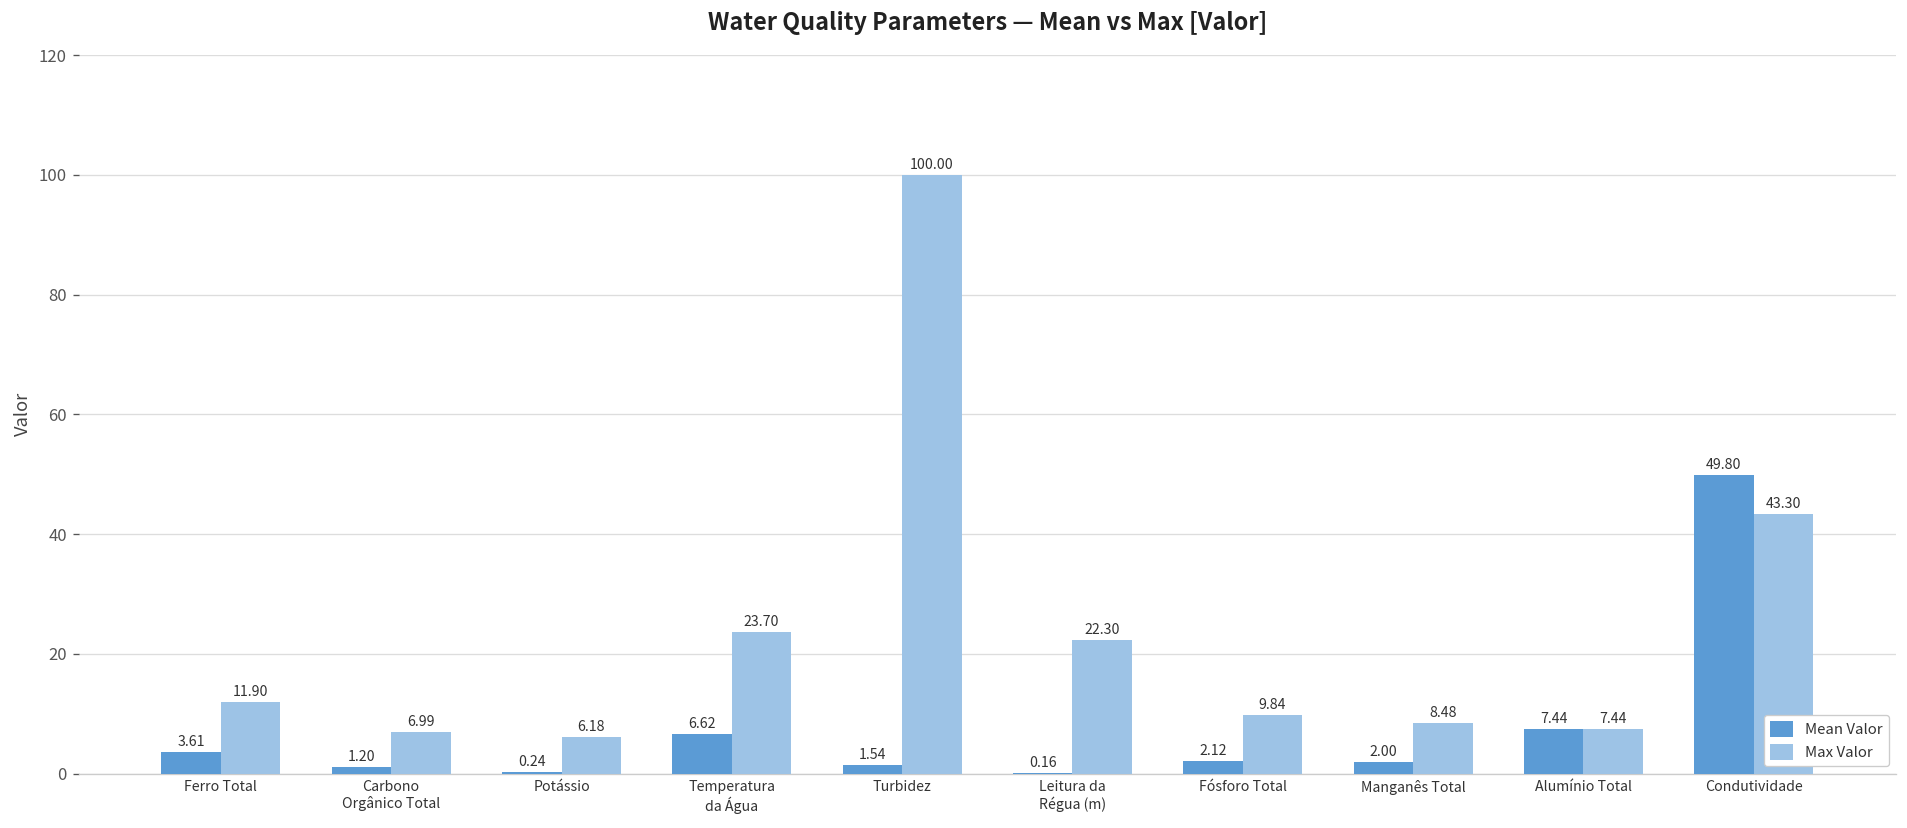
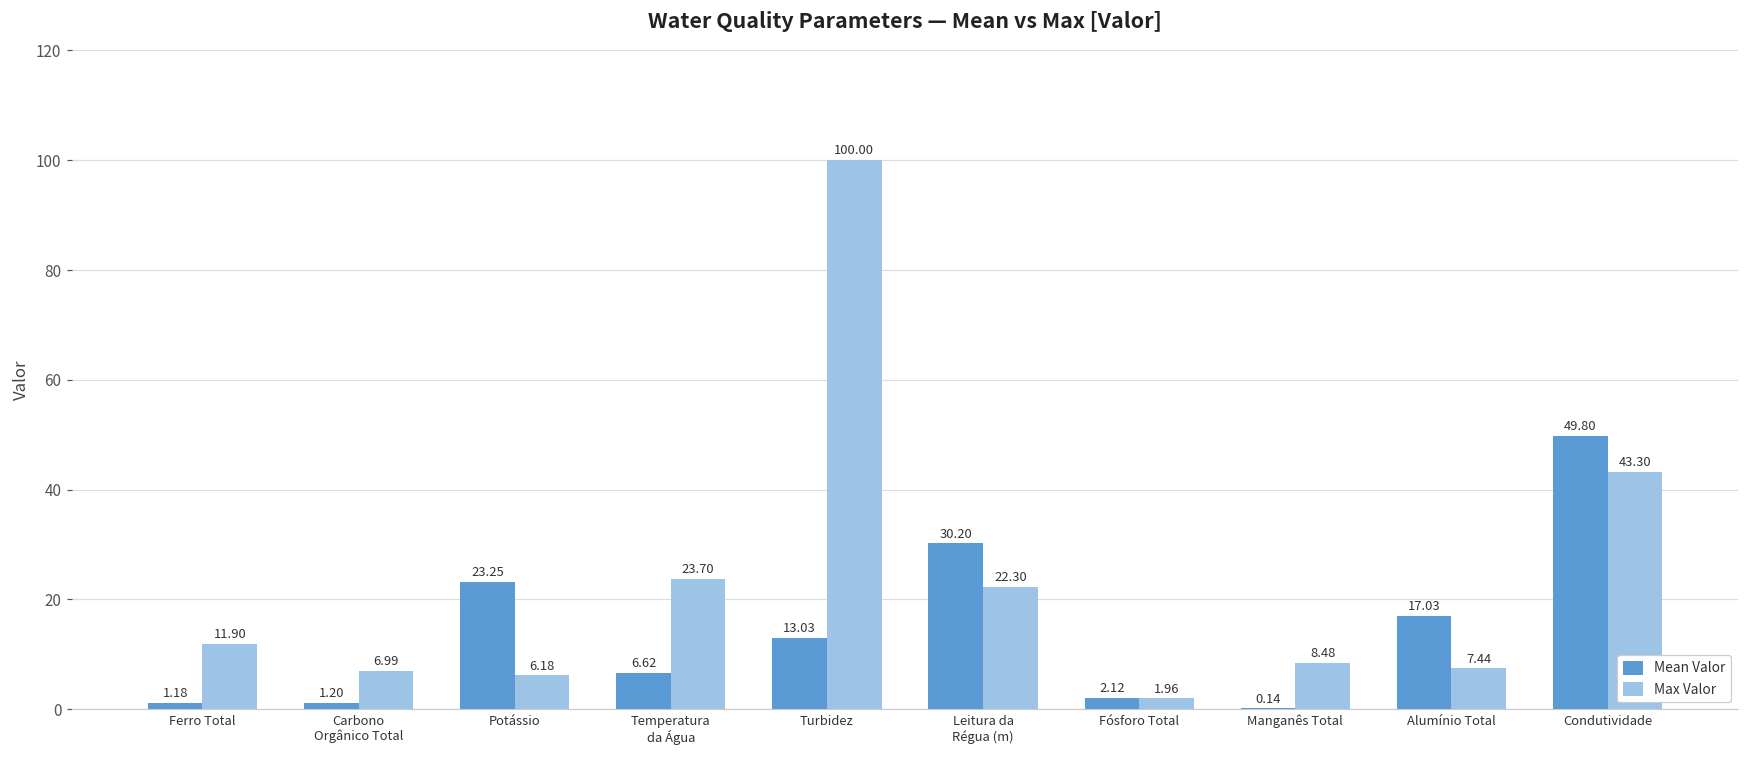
Mean Valor, Ferro Total: 3.61 -> 1.18
Mean Valor, Potássio: 0.24 -> 23.25
Mean Valor, Turbidez: 1.54 -> 13.03
Mean Valor, Leitura da Régua (m): 0.16 -> 30.20
Max Valor, Fósforo Total: 9.84 -> 1.96
Mean Valor, Manganês Total: 2.00 -> 0.14
Mean Valor, Alumínio Total: 7.44 -> 17.03
